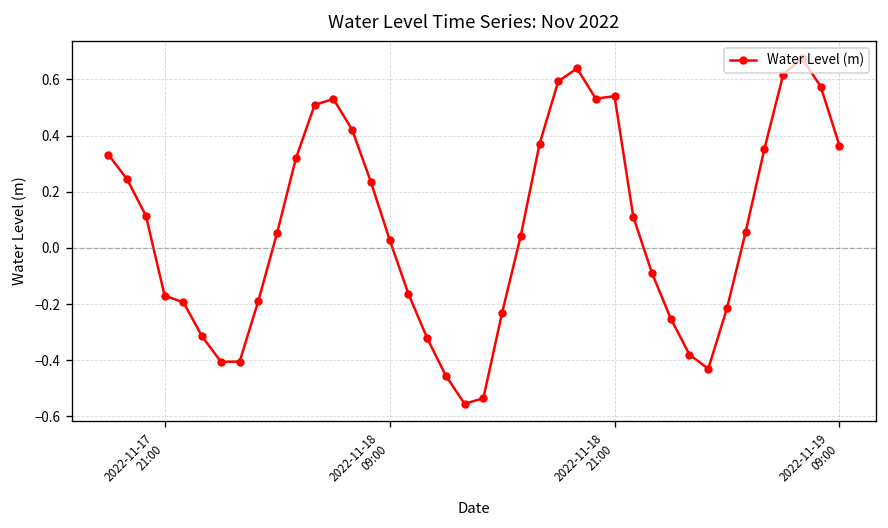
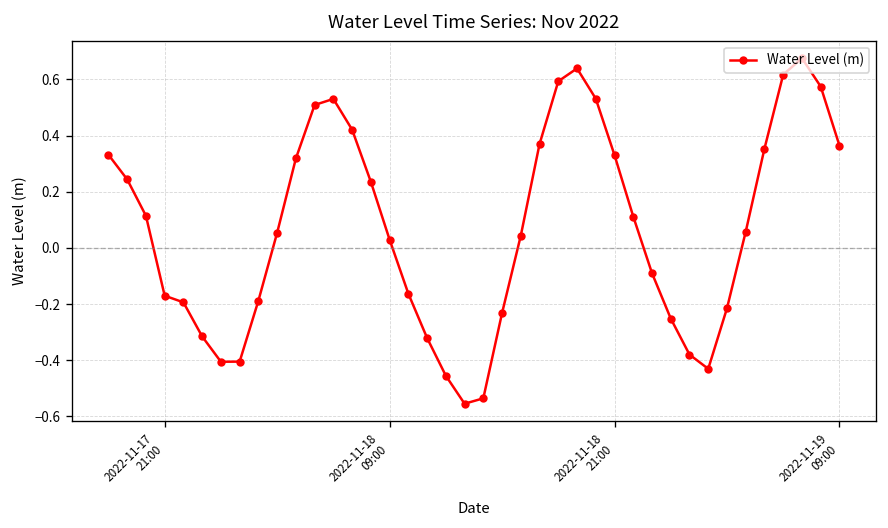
2022-11-18 21:00: 0.54 -> 0.33
